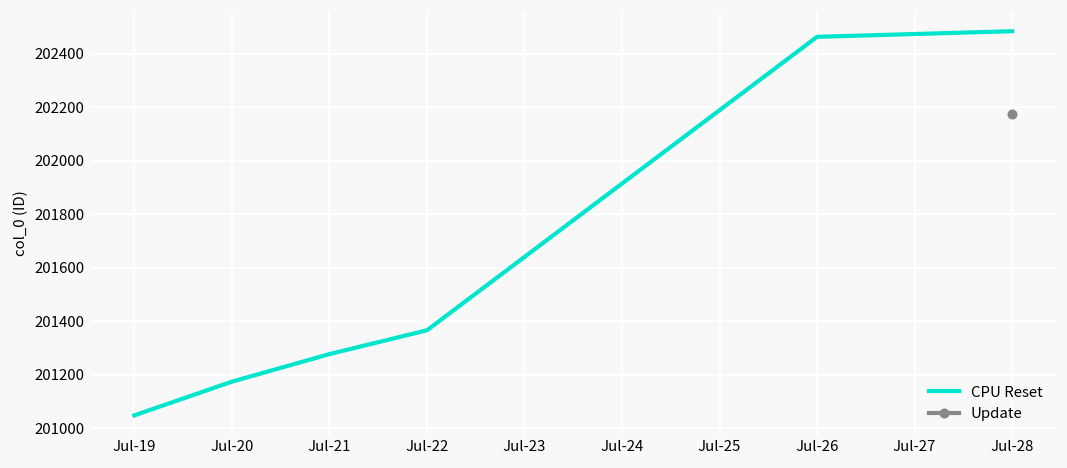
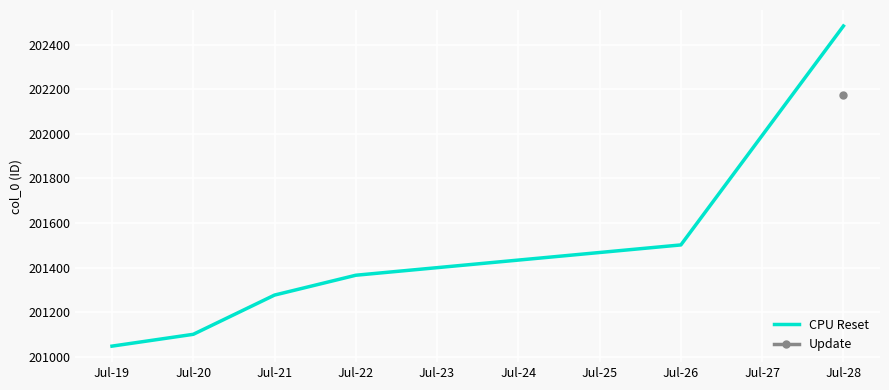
CPU Reset, Jul-20: 201170 -> 201100
CPU Reset, Jul-26: 202460 -> 201500
